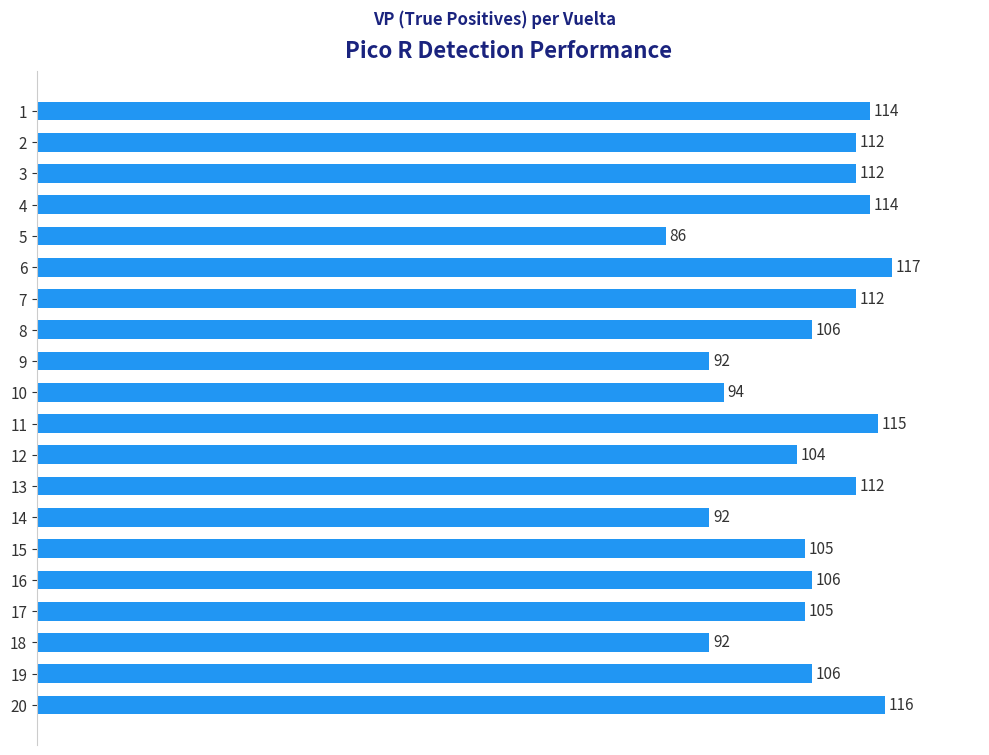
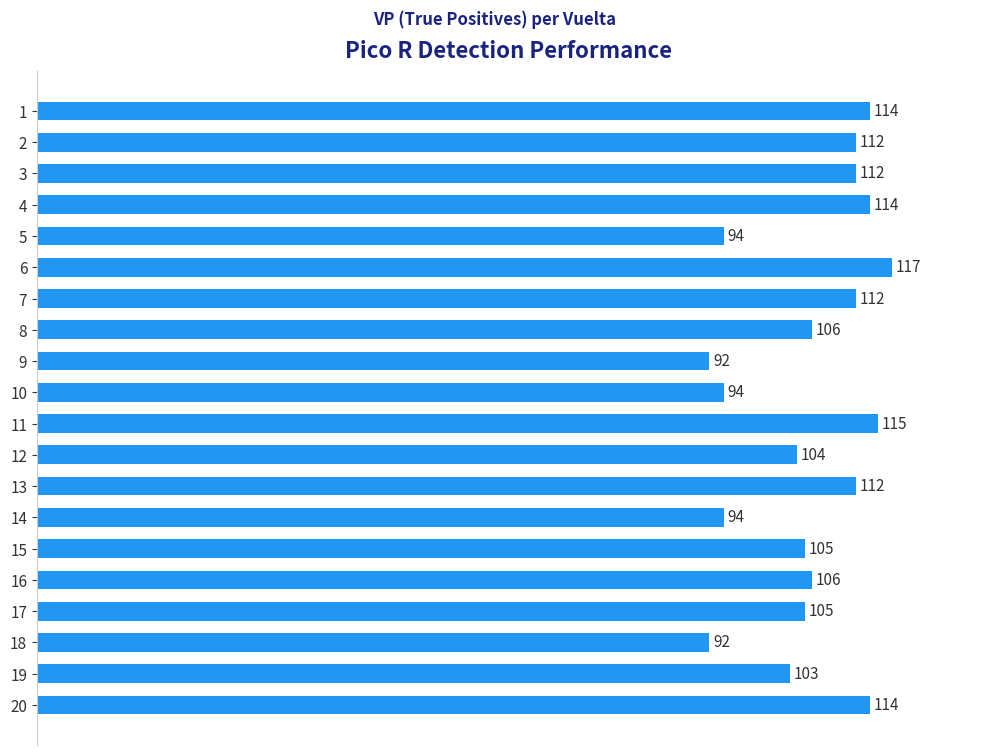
5: 86 -> 94
14: 92 -> 94
19: 106 -> 103
20: 116 -> 114
